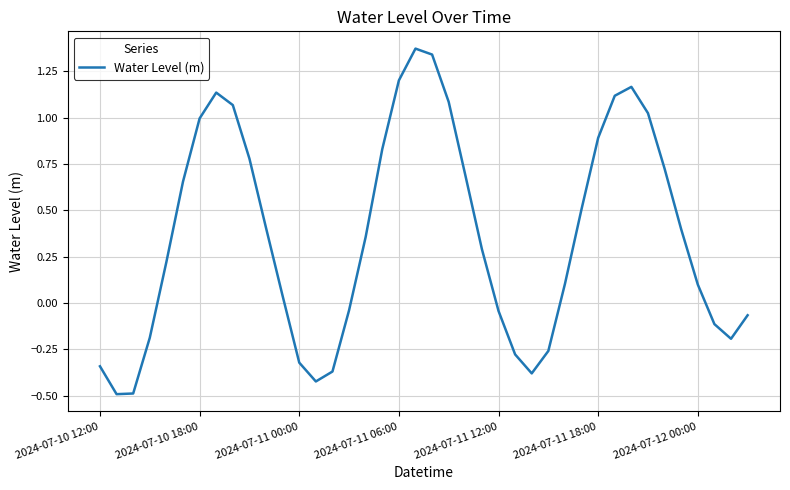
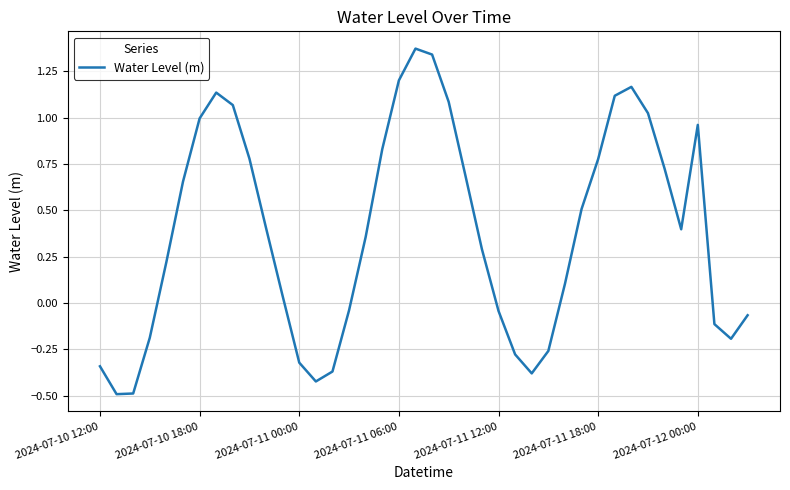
2024-07-11 18:00: 0.89 -> 0.78
2024-07-12 00:00: 0.10 -> 0.96
